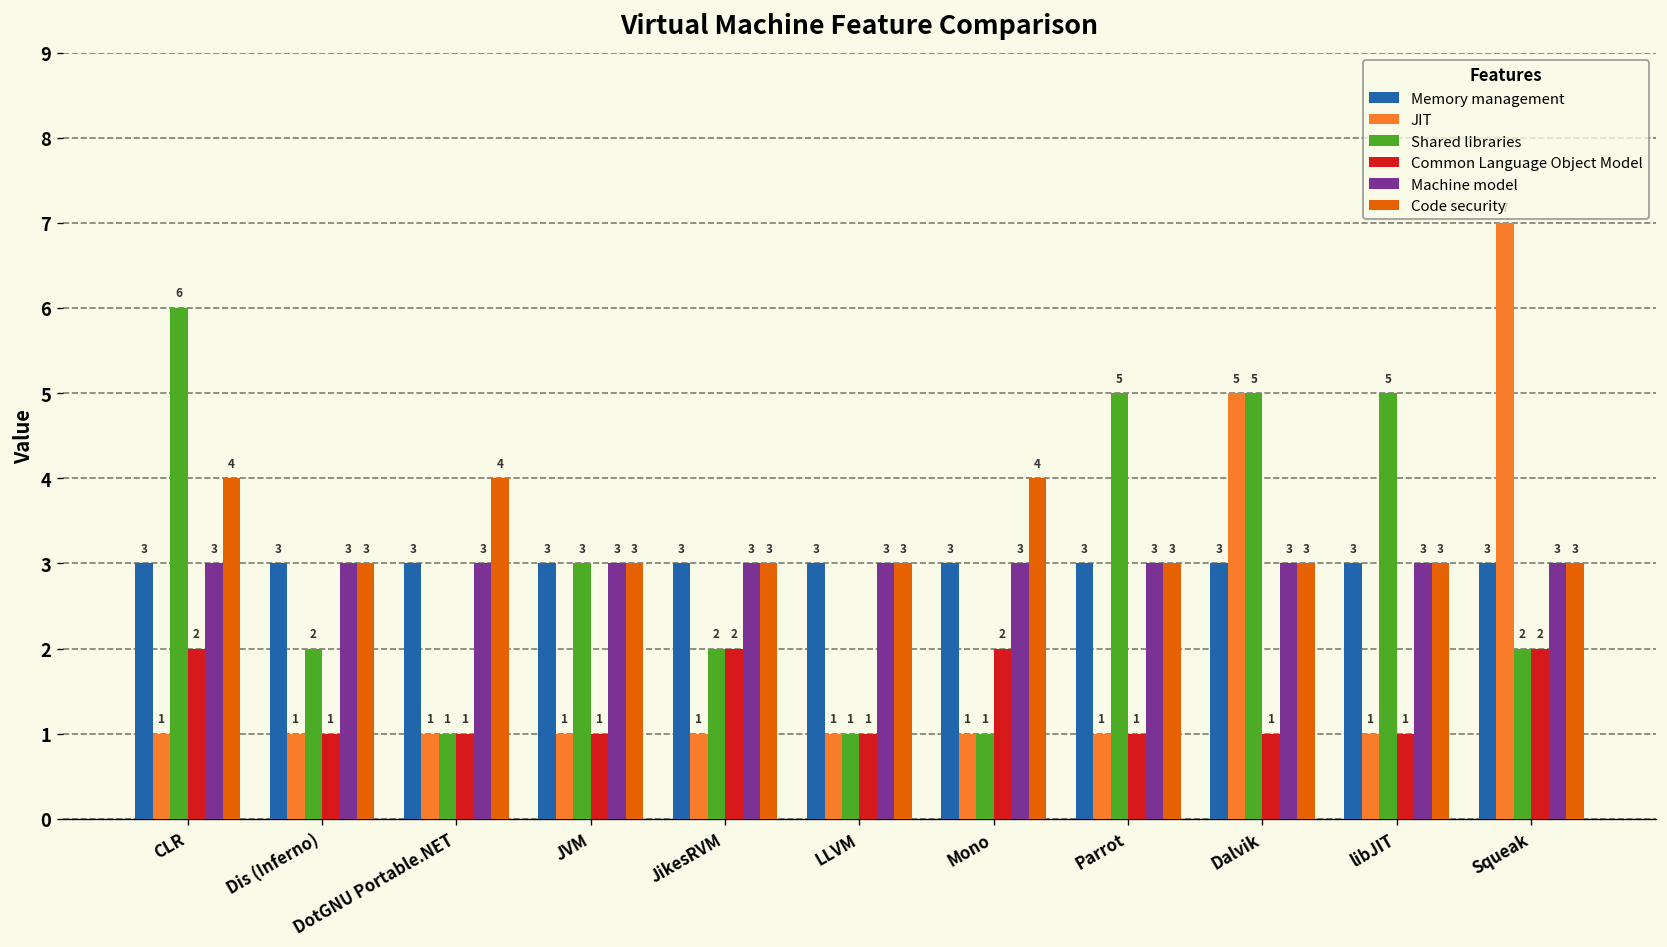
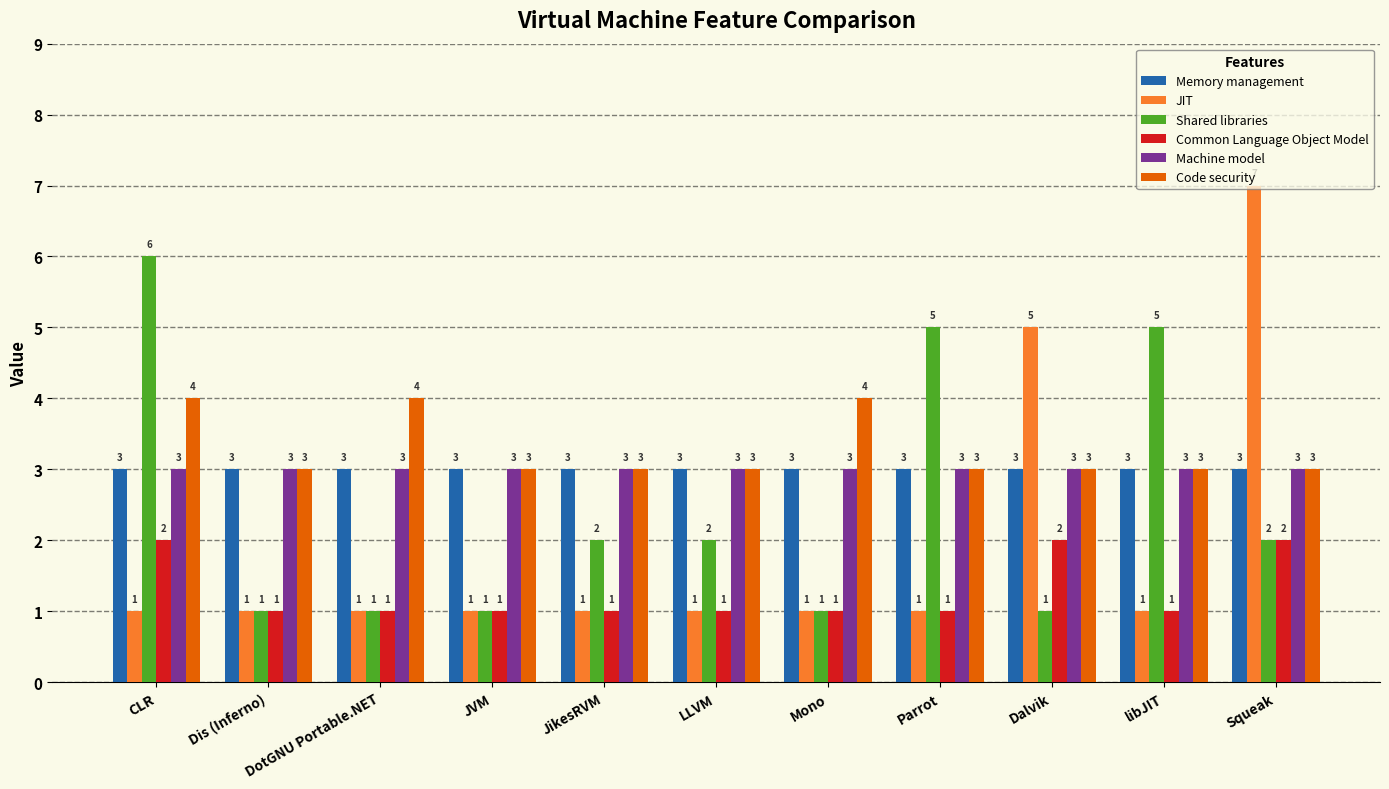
Shared libraries, Dis (Inferno): 2 -> 1
Shared libraries, JVM: 3 -> 1
Common Language Object Model, JikesRVM: 2 -> 1
Shared libraries, LLVM: 1 -> 2
Common Language Object Model, Mono: 2 -> 1
Shared libraries, Dalvik: 5 -> 1
Common Language Object Model, Dalvik: 1 -> 2
